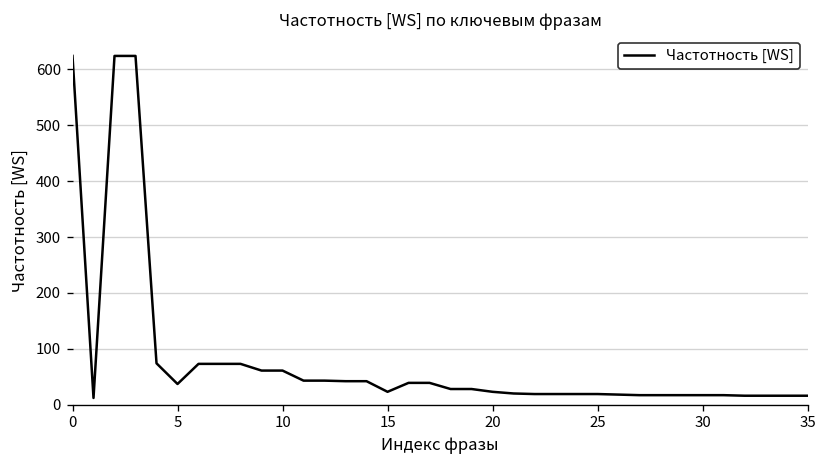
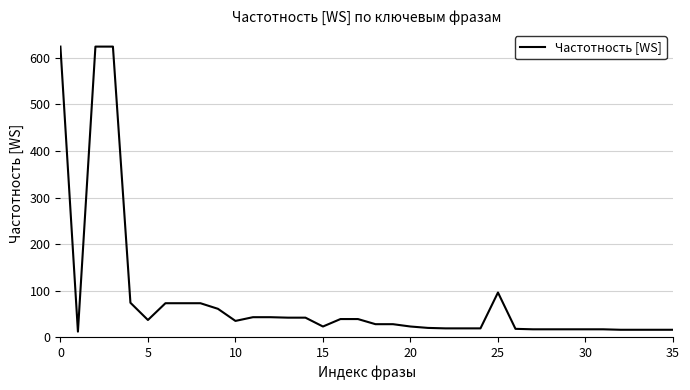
10: 60 -> 40
25: 20 -> 100
